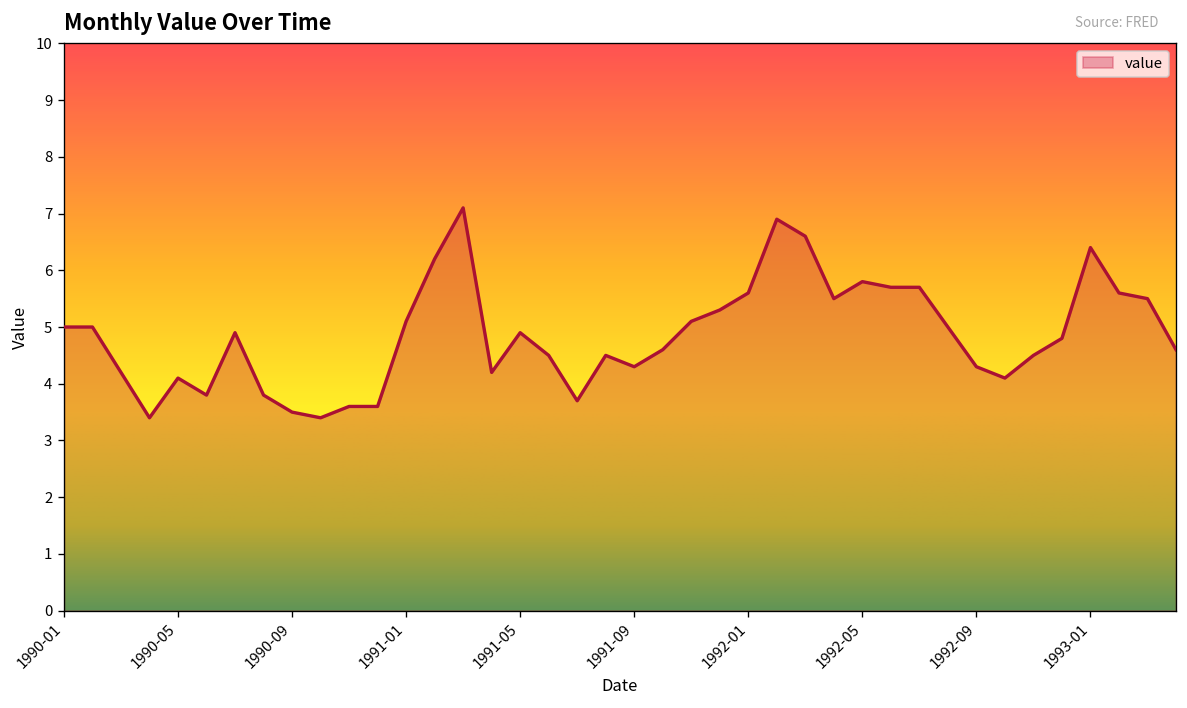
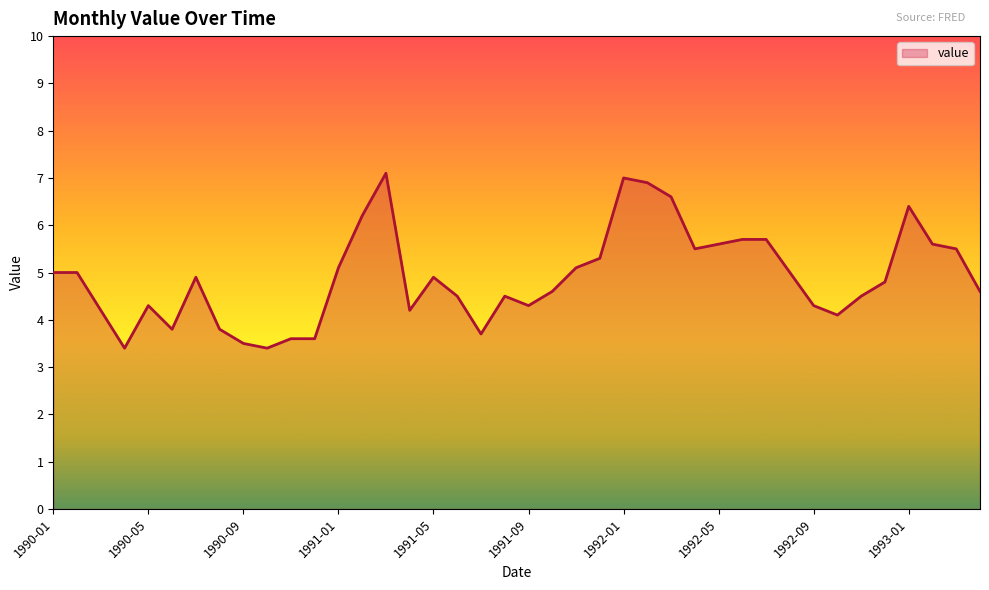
1990-05: 4.1 -> 4.3
1992-01: 5.6 -> 7.0
1992-05: 5.8 -> 5.6
